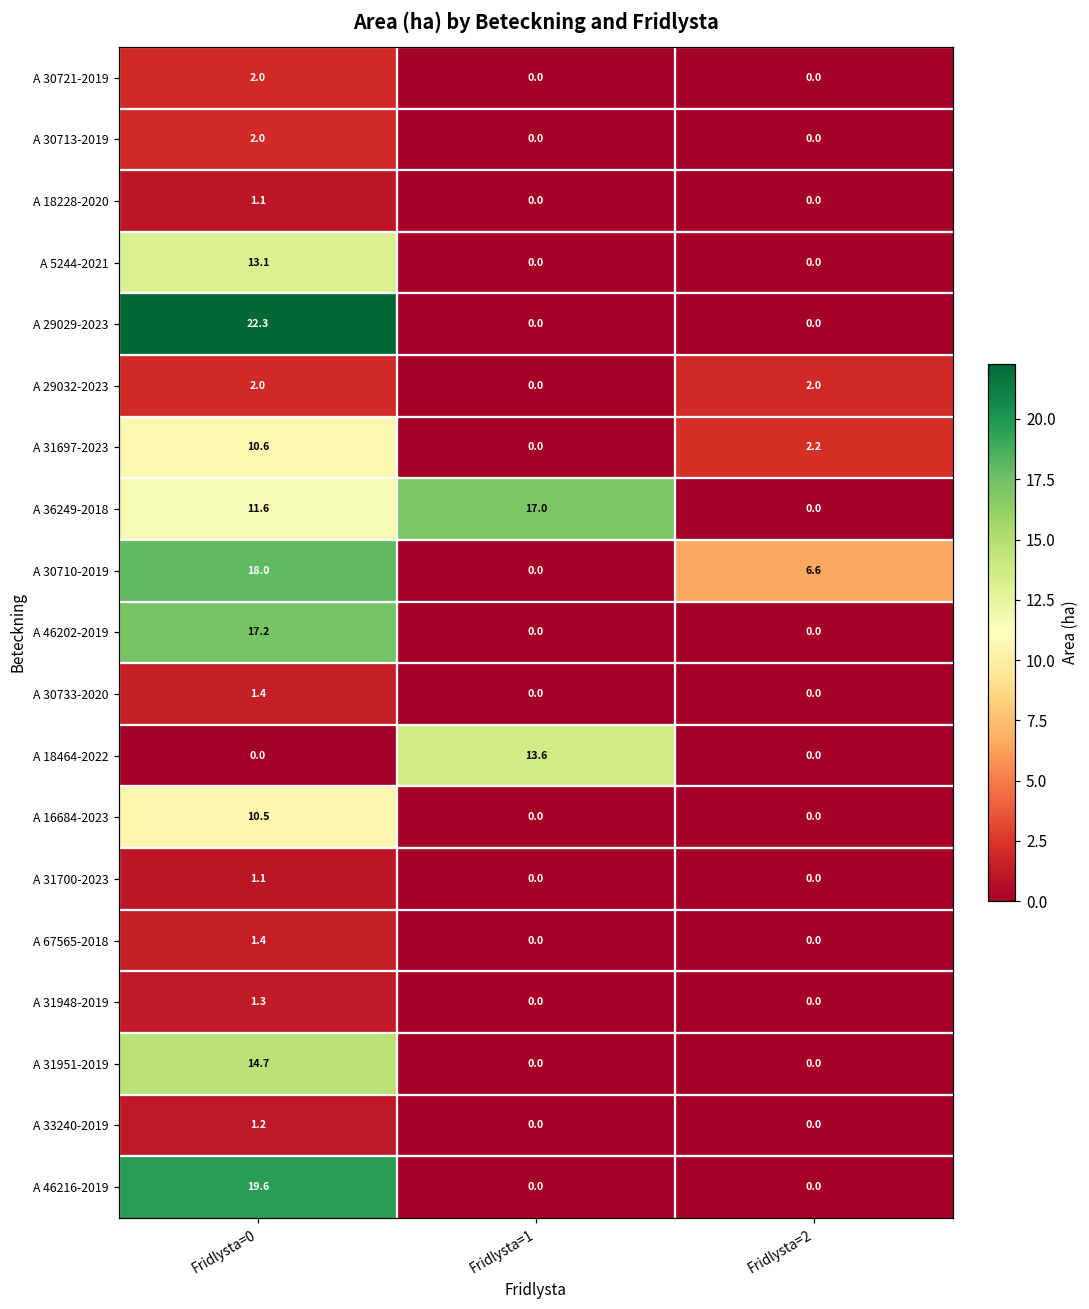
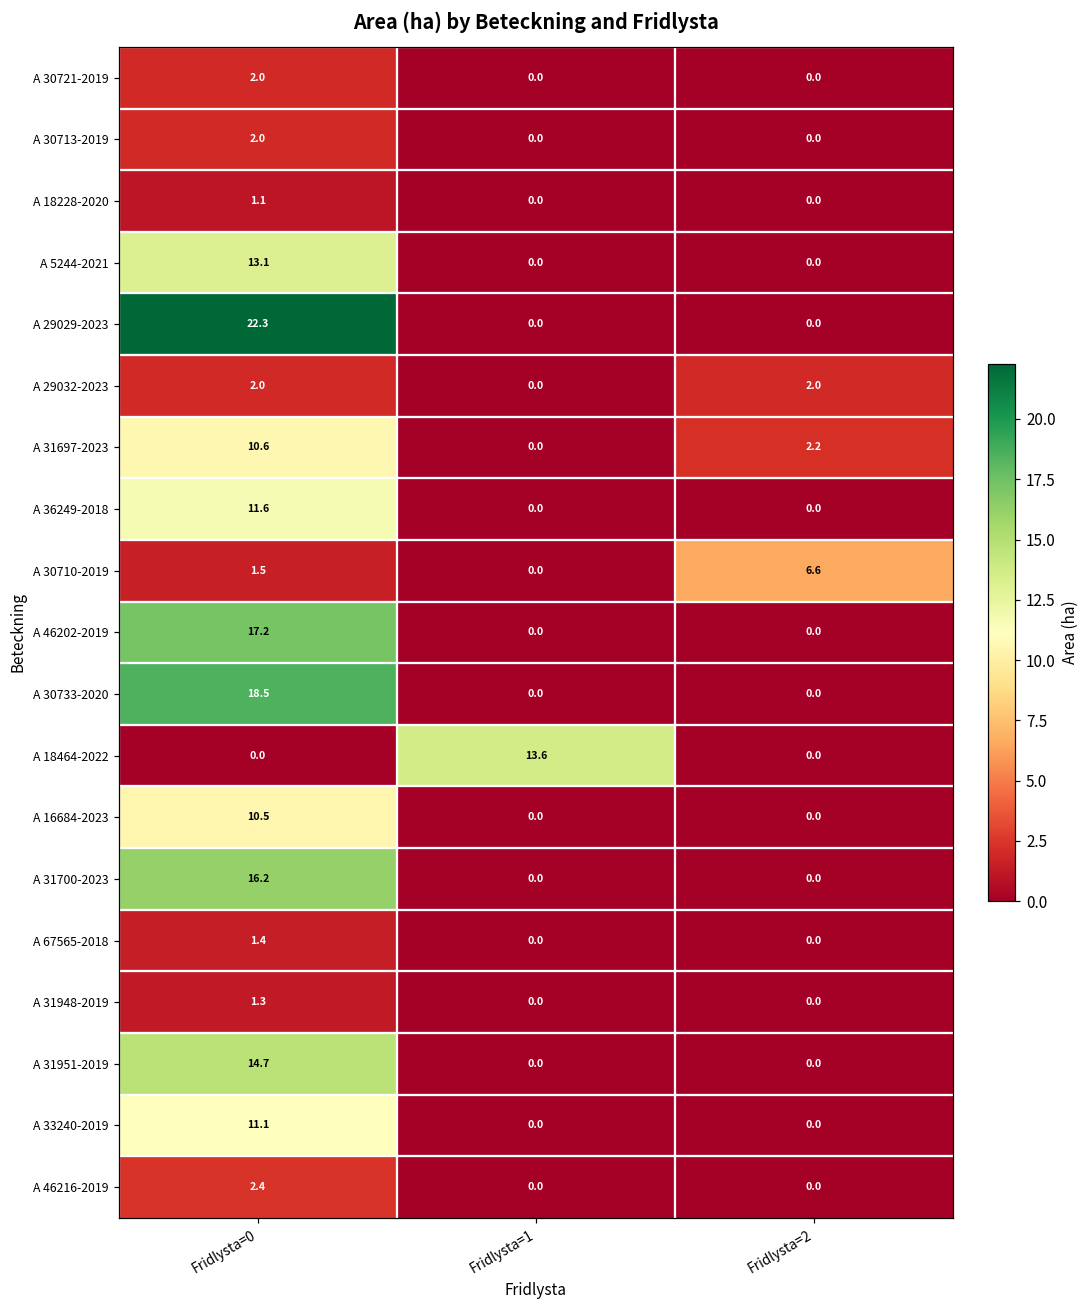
A 36249-2018, Fridlysta=1: 17.0 -> 0.0
A 30710-2019, Fridlysta=0: 18.0 -> 1.5
A 30733-2020, Fridlysta=0: 1.4 -> 18.5
A 31700-2023, Fridlysta=0: 1.1 -> 16.2
A 33240-2019, Fridlysta=0: 1.2 -> 11.1
A 46216-2019, Fridlysta=0: 19.6 -> 2.4
